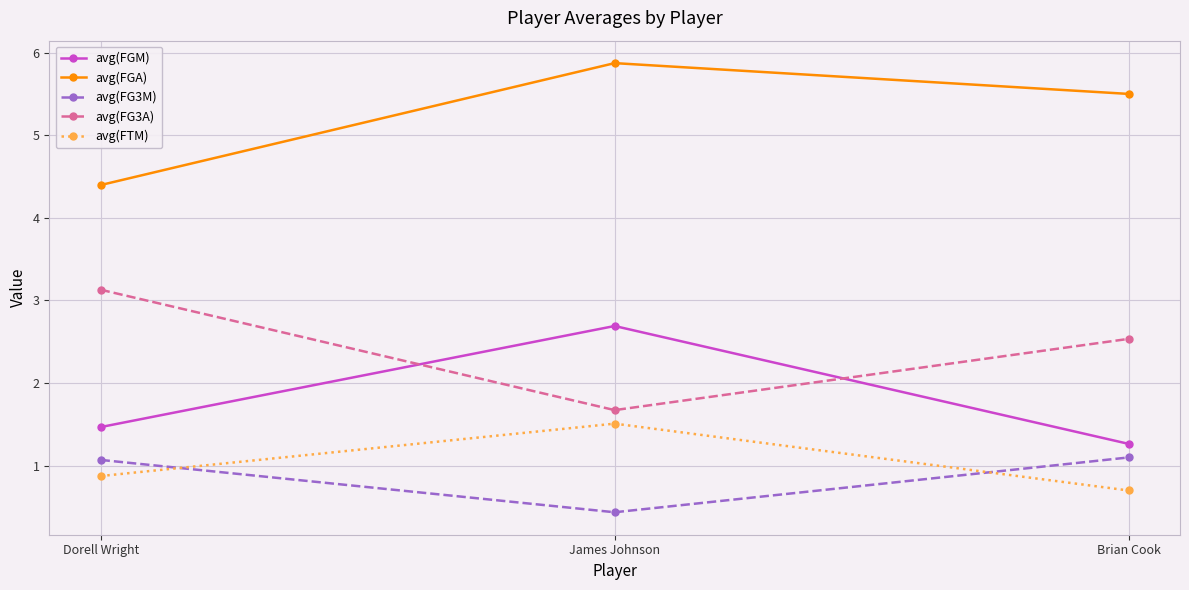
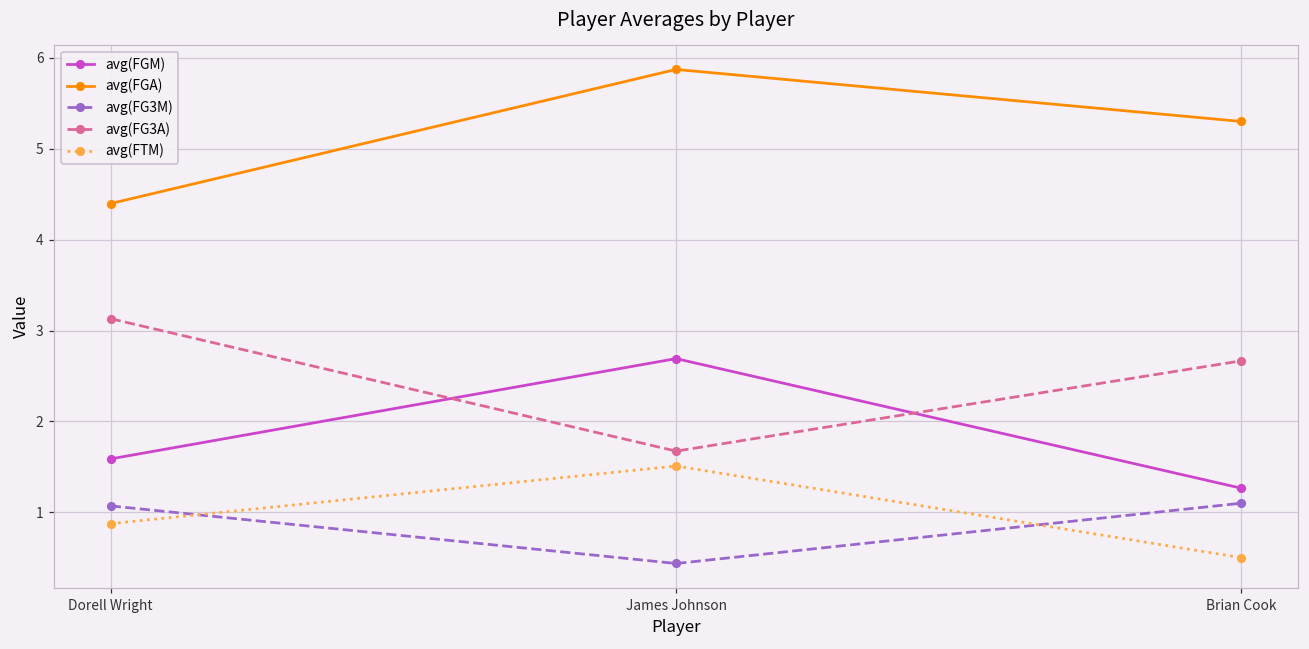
avg(FGM), Dorell Wright: 1.5 -> 1.6
avg(FGA), Brian Cook: 5.5 -> 5.3
avg(FG3A), Brian Cook: 2.5 -> 2.7
avg(FTM), Brian Cook: 0.7 -> 0.5
